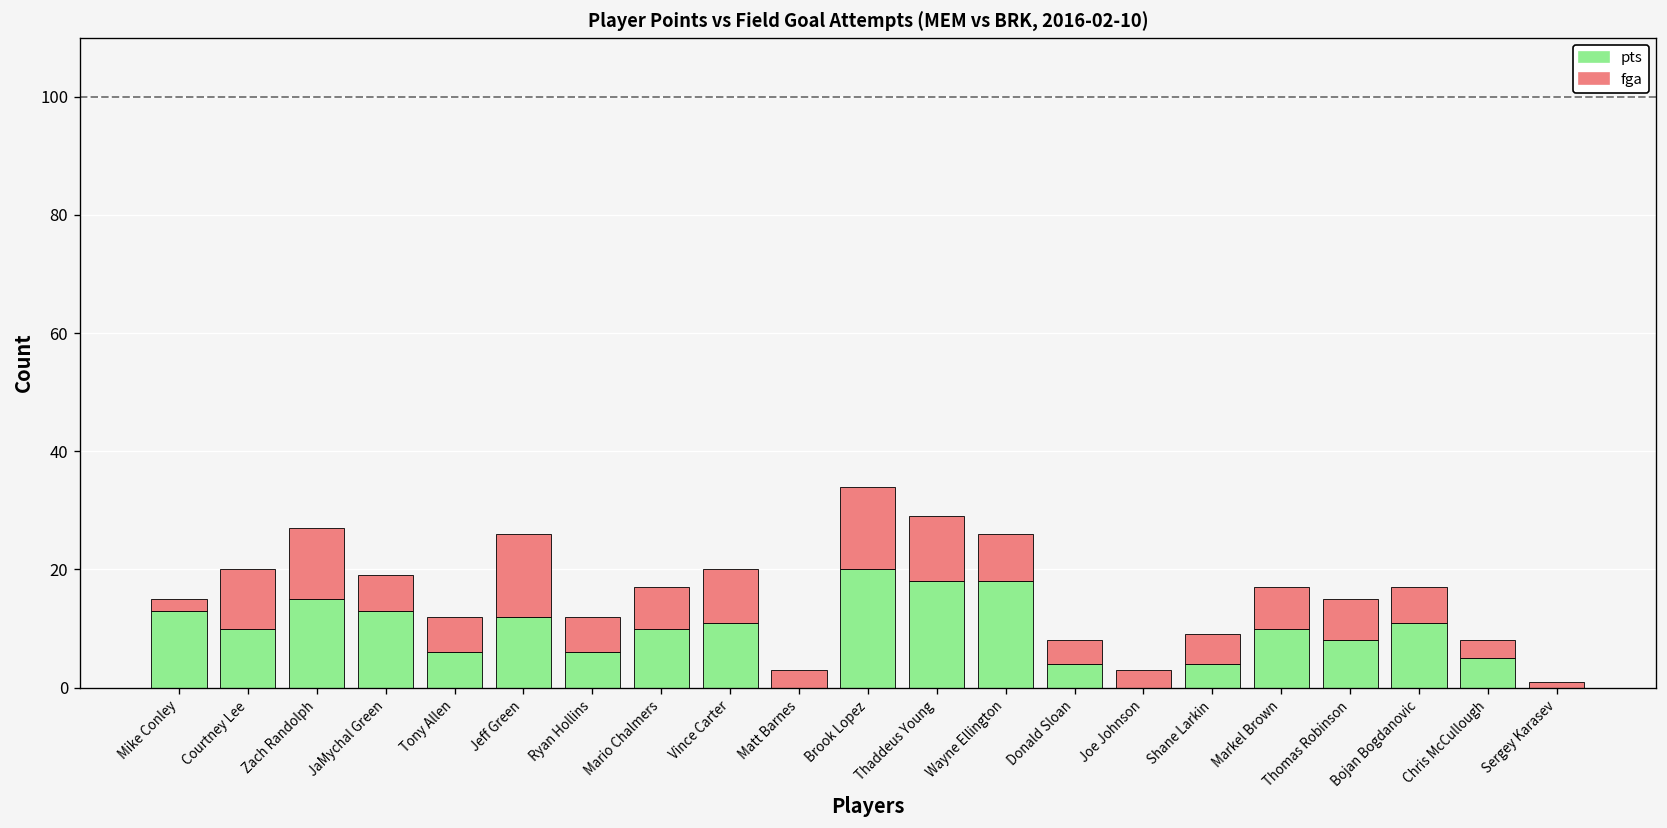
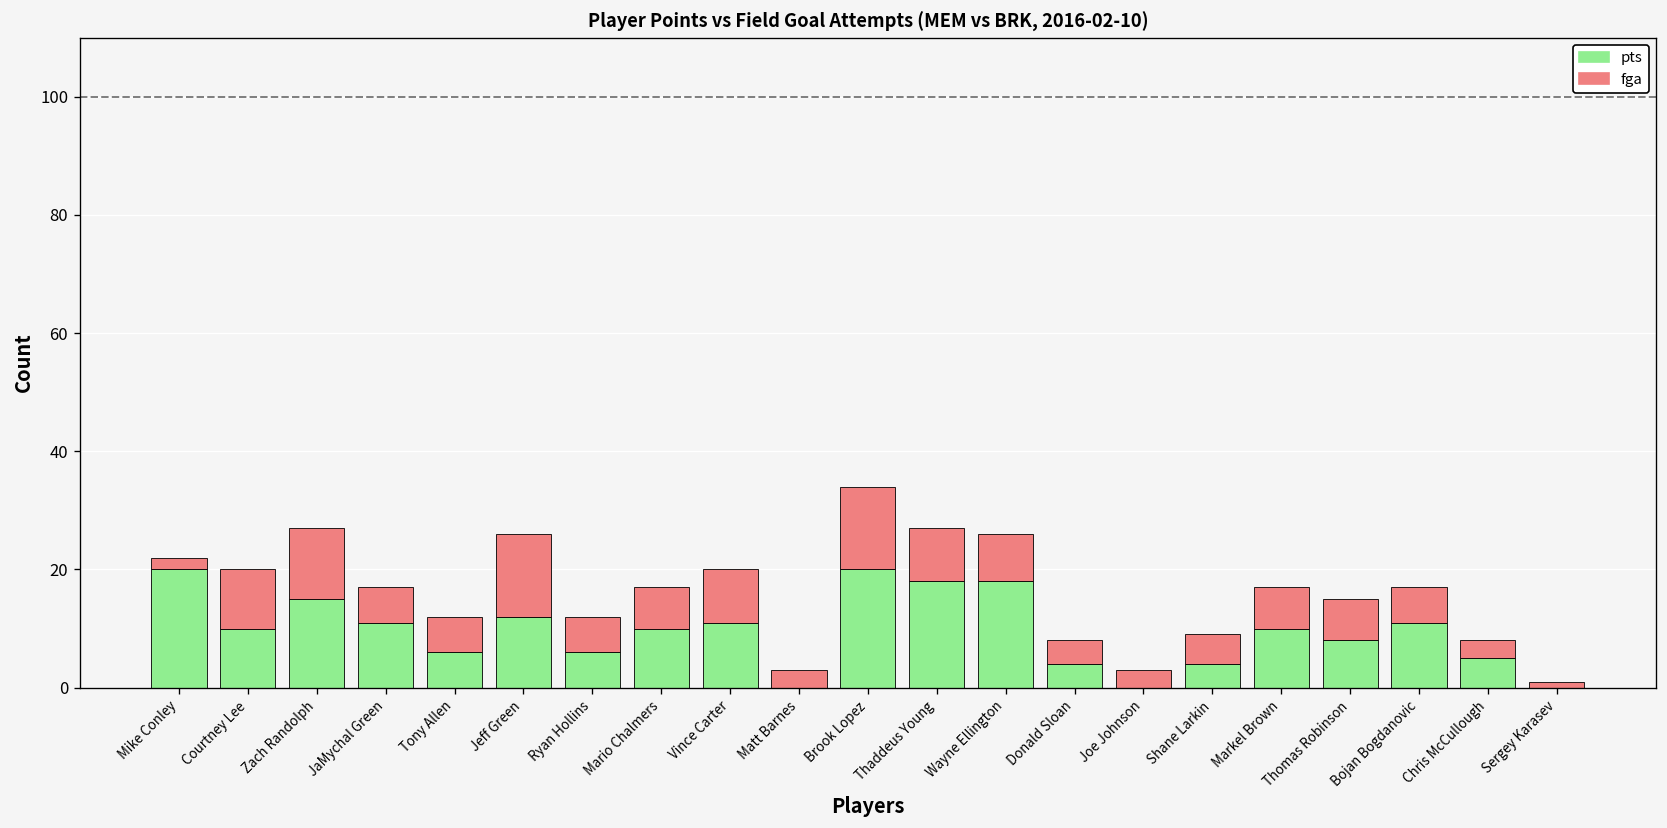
pts, Mike Conley: 13 -> 20
pts, JaMychal Green: 13 -> 11
fga, Thaddeus Young: 11 -> 9
